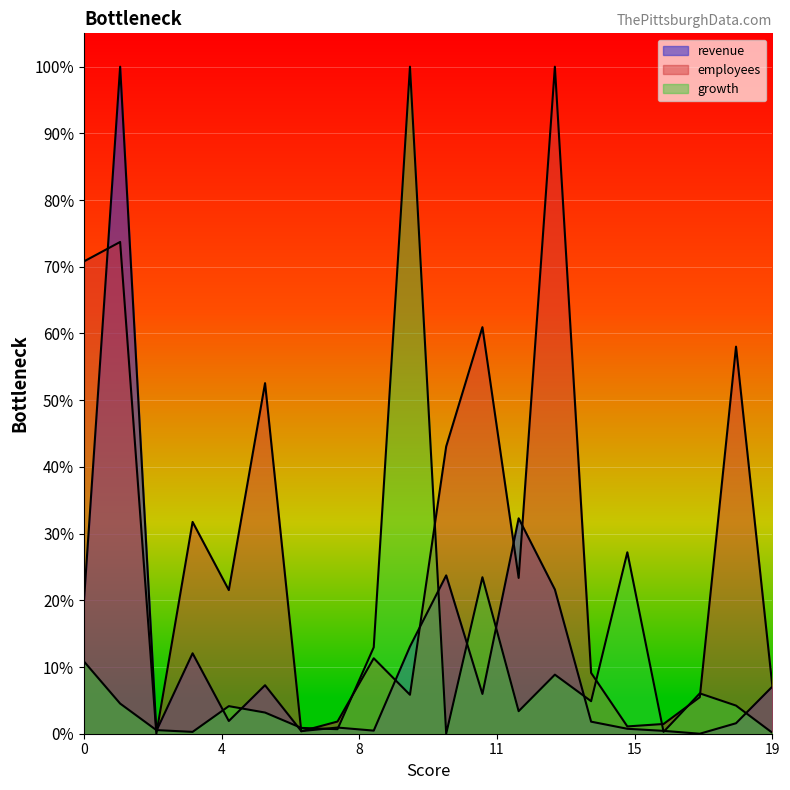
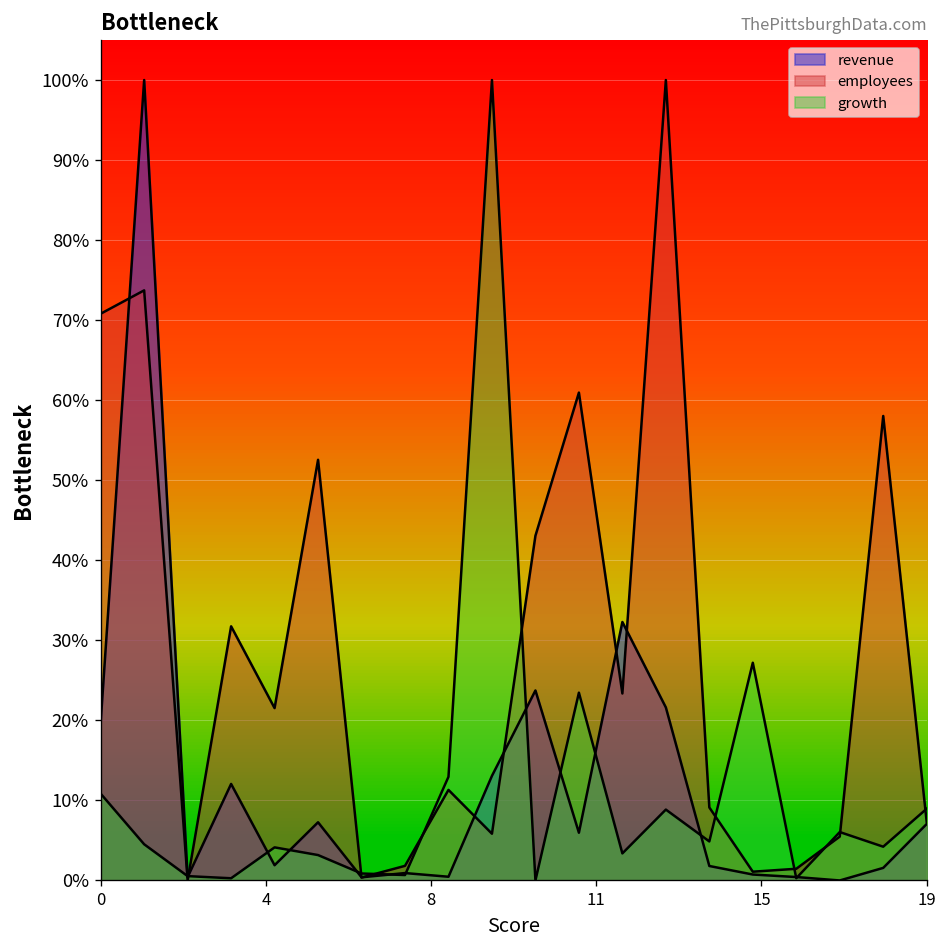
growth, 19: 0% -> 9%
